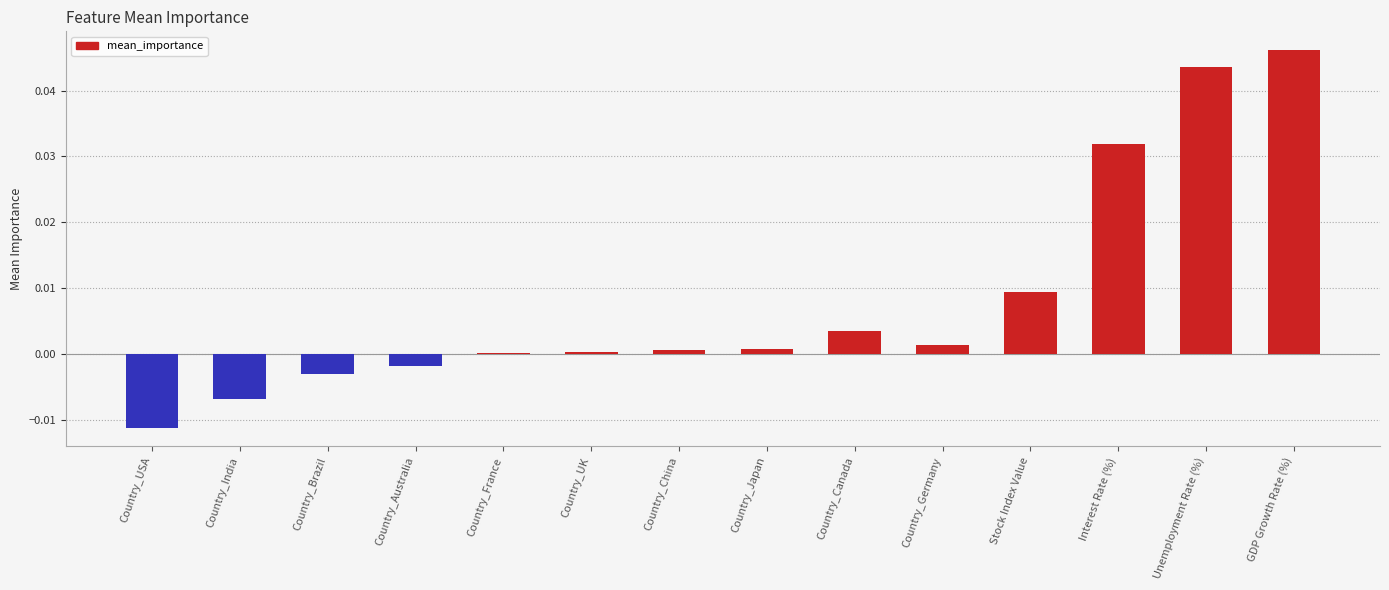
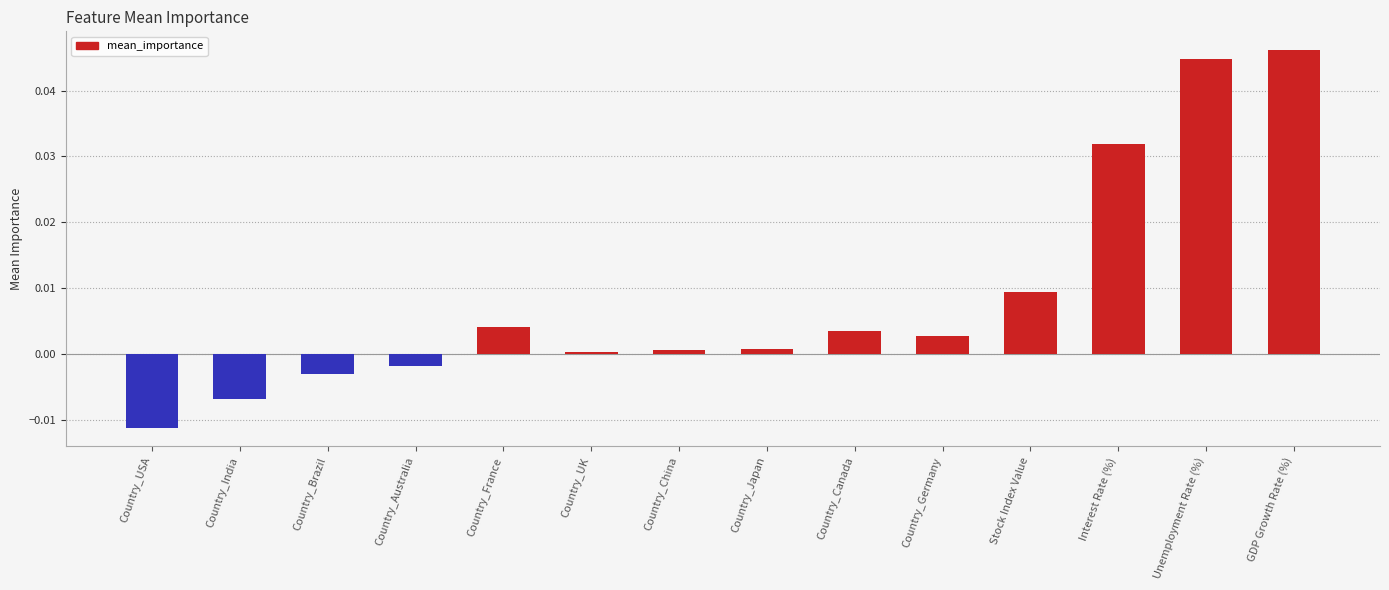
Country_France: 0.000 -> 0.004
Country_Germany: 0.001 -> 0.003
Unemployment Rate (%): 0.044 -> 0.045
